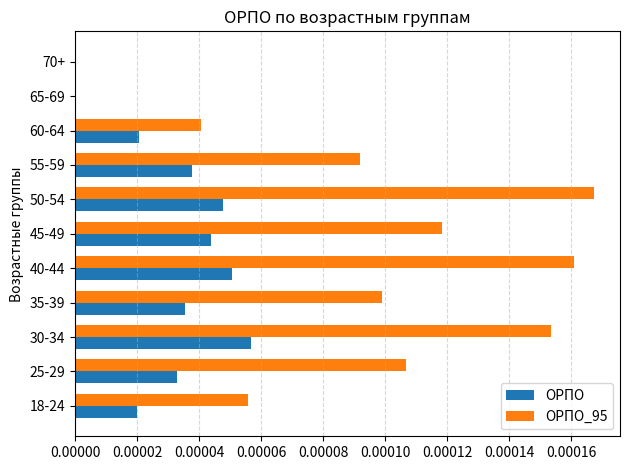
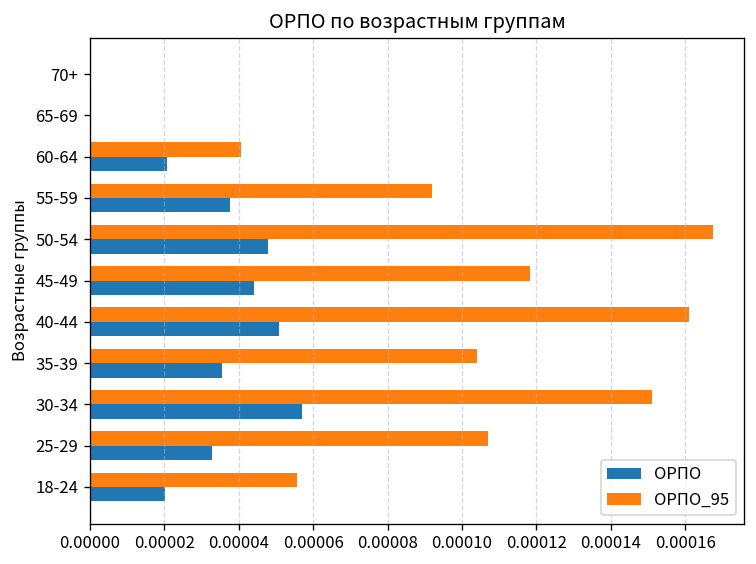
ОРПО_95, 35-39: 0.000099 -> 0.000104
ОРПО_95, 30-34: 0.000154 -> 0.000151
